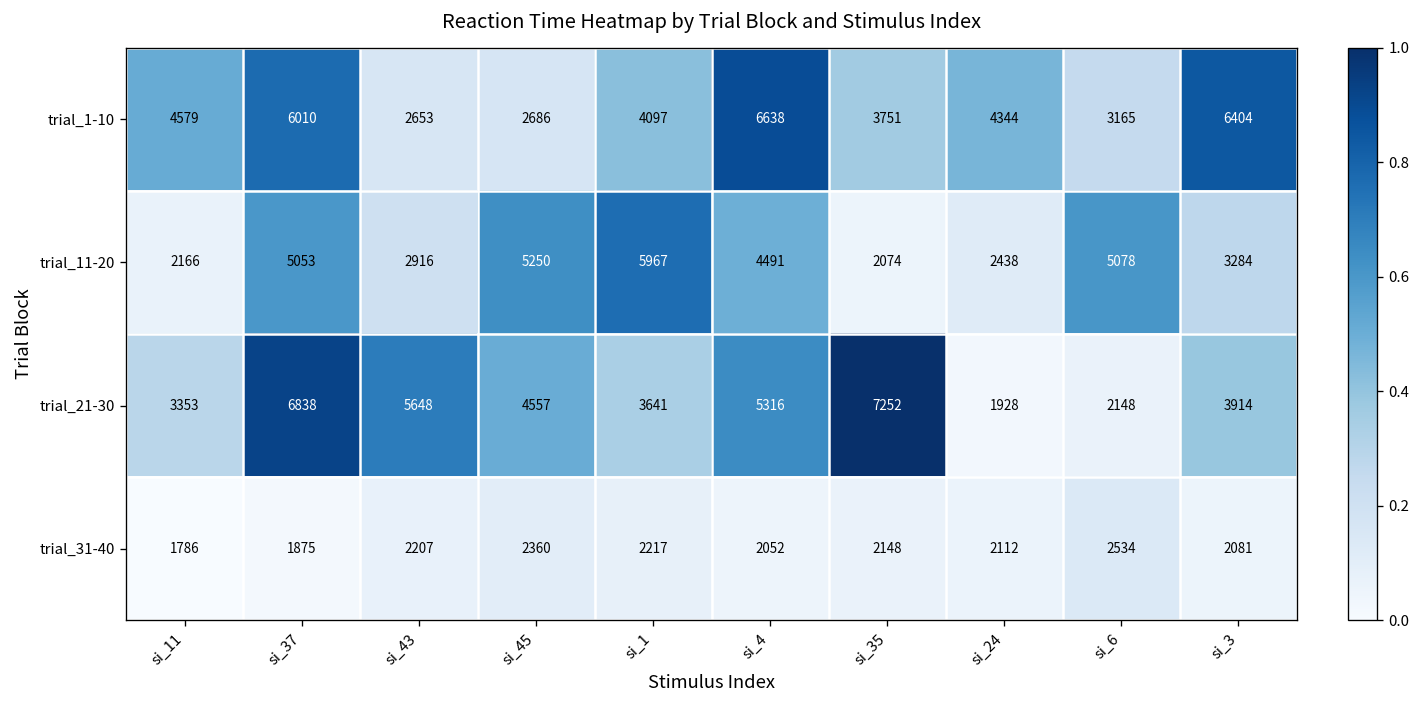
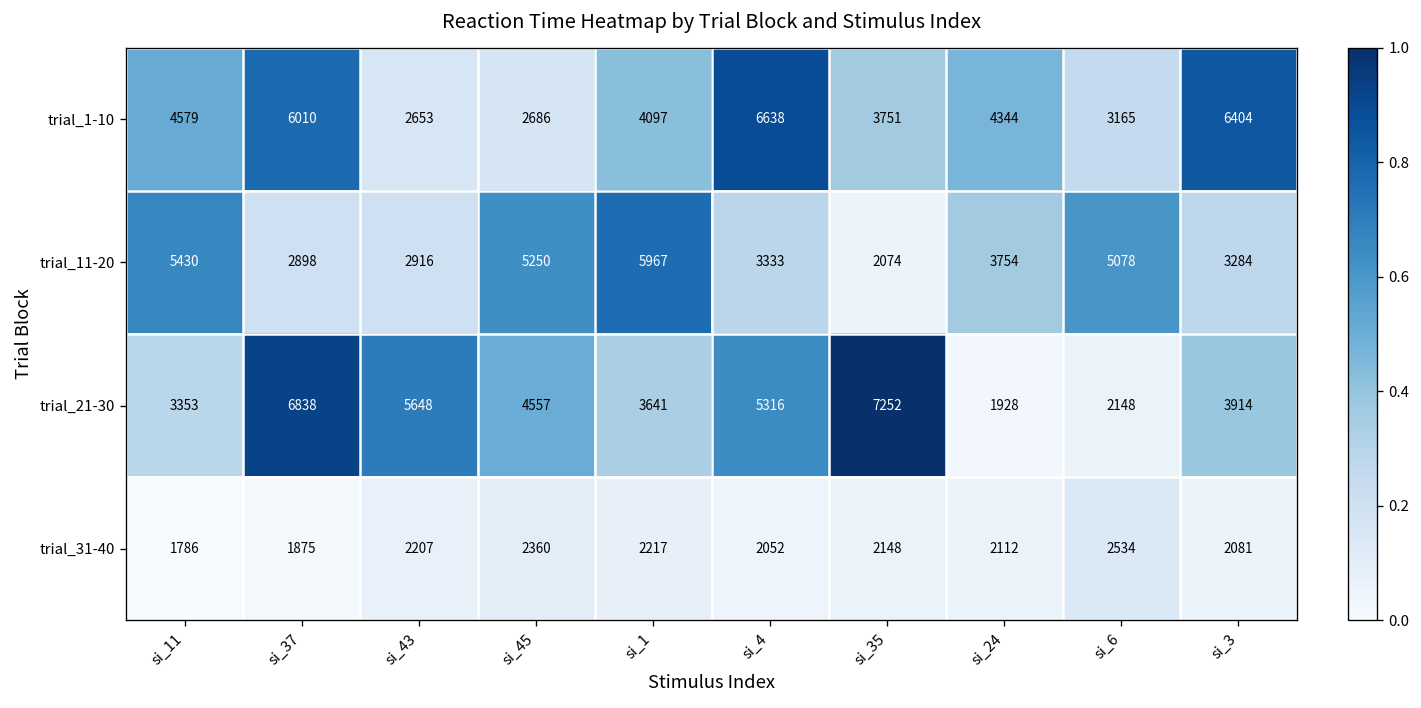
trial_11-20, si_11: 2166 -> 5430
trial_11-20, si_37: 5053 -> 2898
trial_11-20, si_4: 4491 -> 3333
trial_11-20, si_24: 2438 -> 3754
